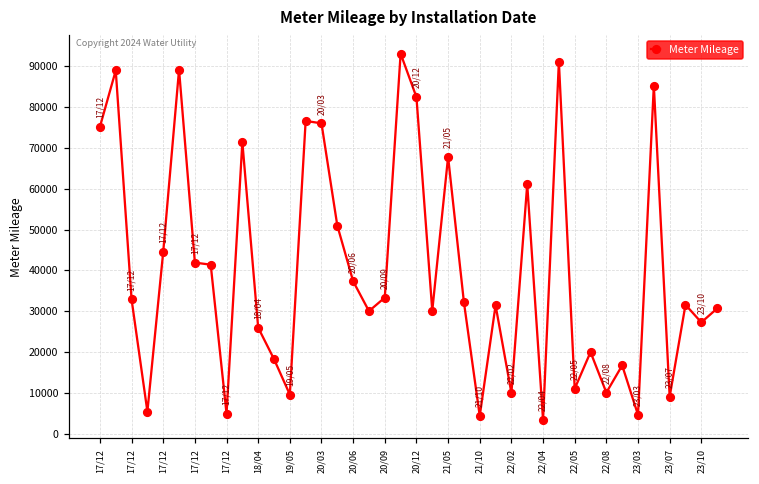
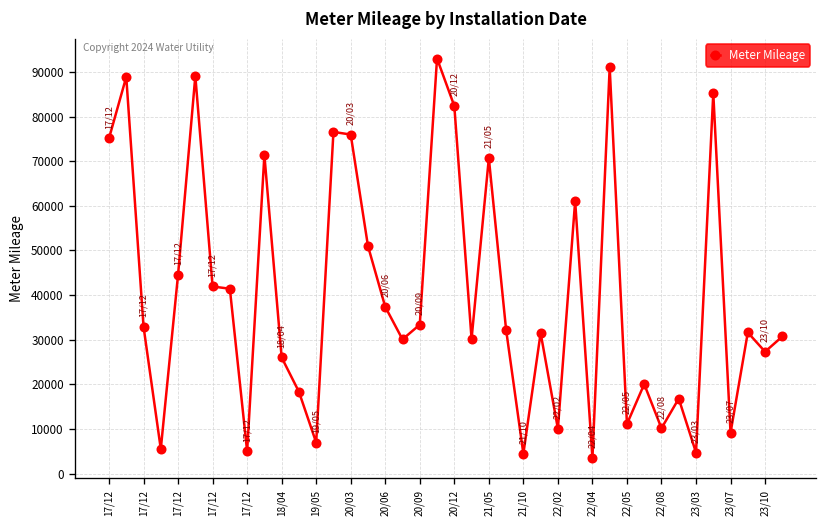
19/05: 10000 -> 7000
21/05: 68000 -> 71000
